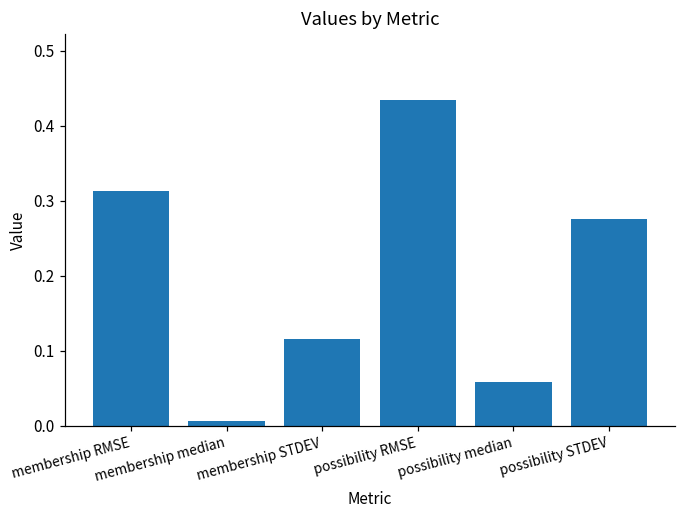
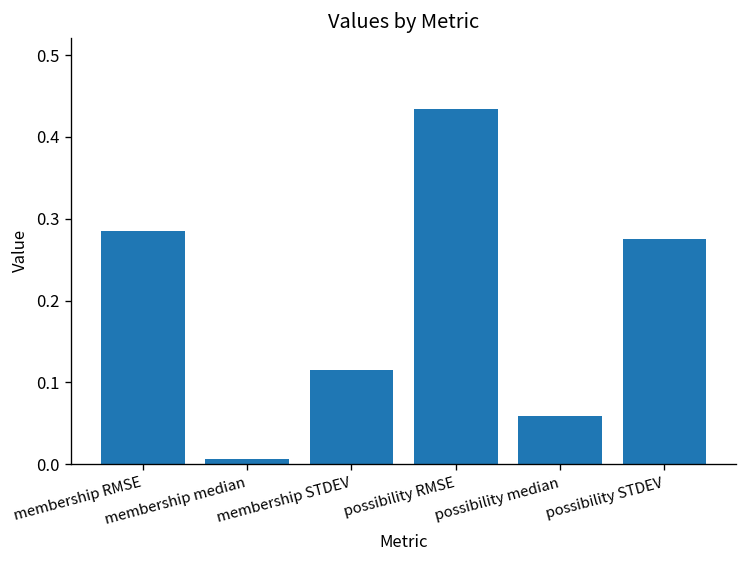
membership RMSE: 0.31 -> 0.29
